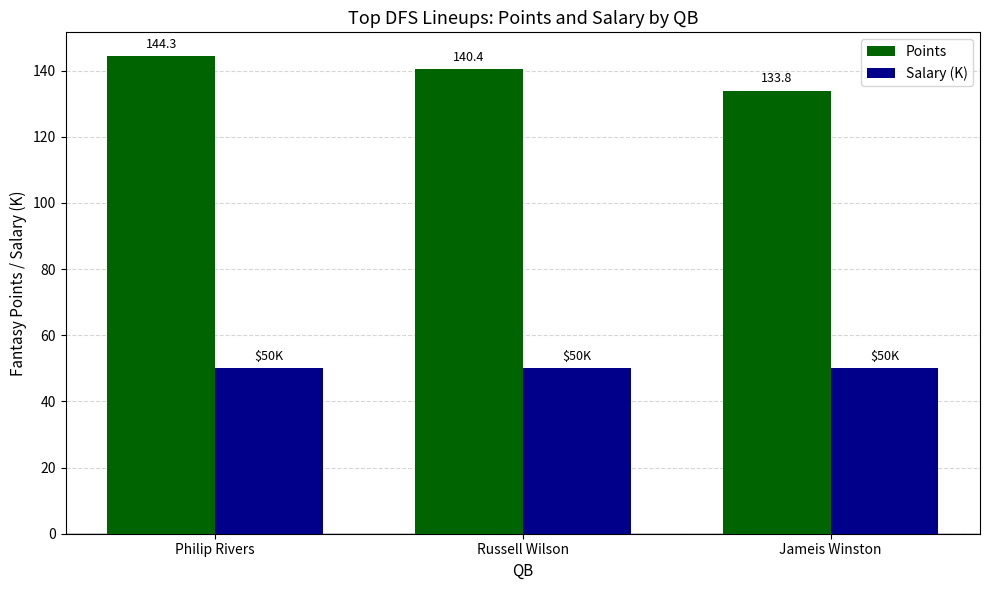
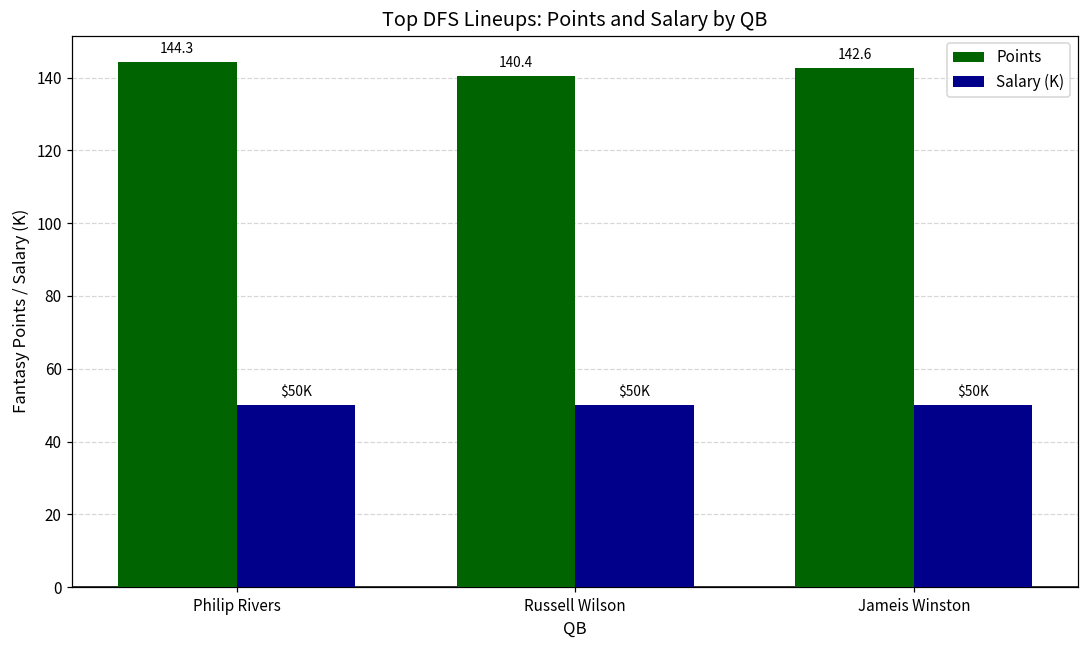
Points, Jameis Winston: 133.8 -> 142.6
